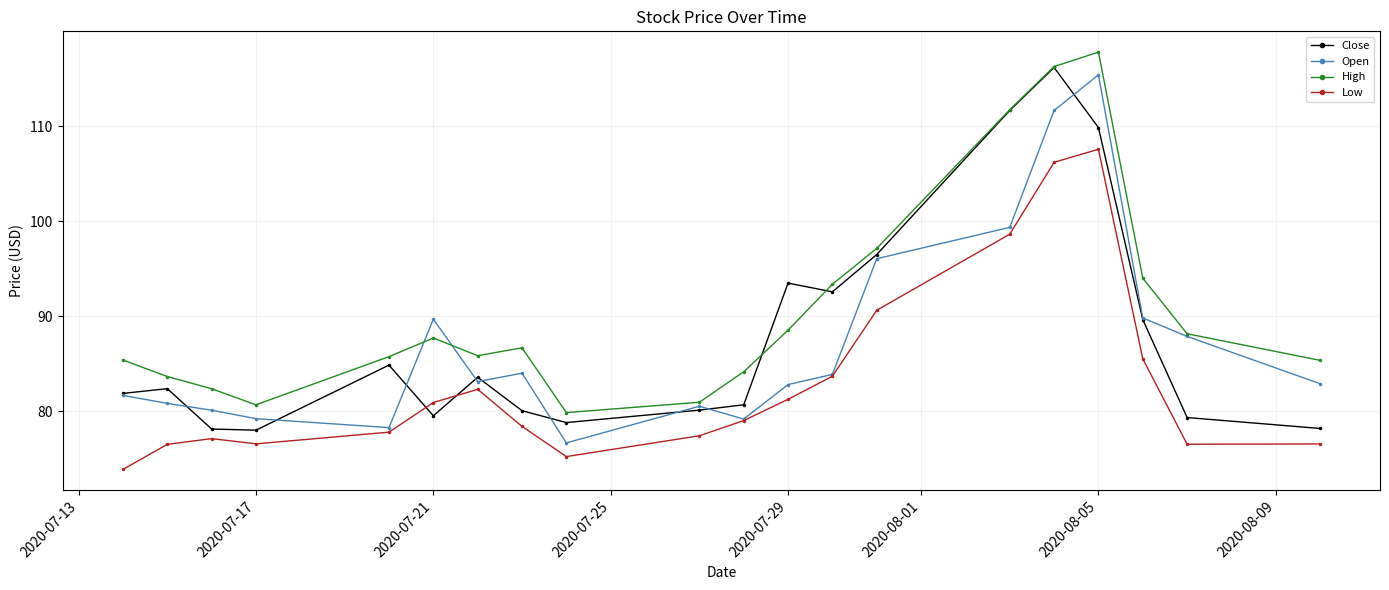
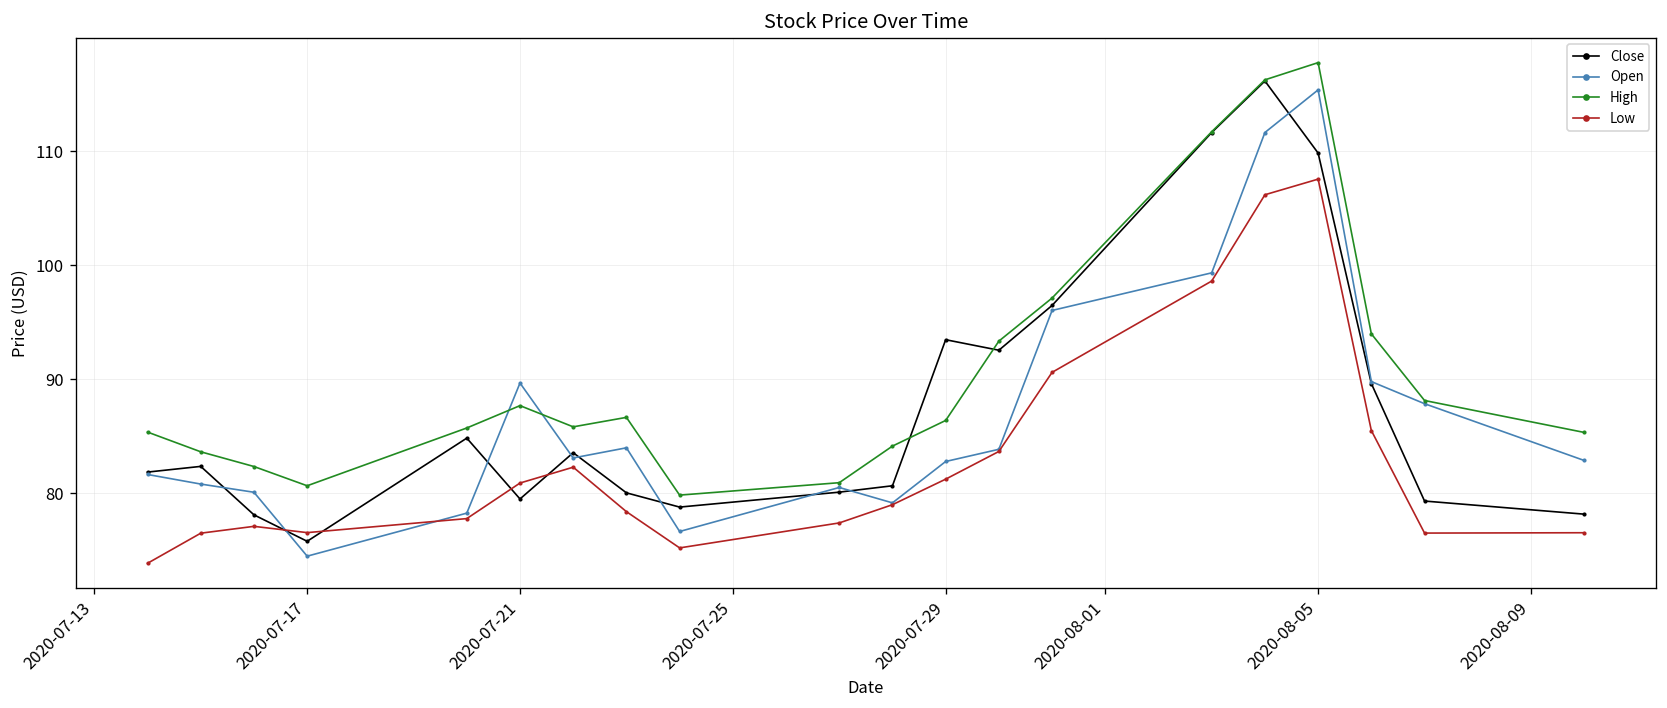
Close, 2020-07-17: 78 -> 76
Open, 2020-07-17: 79 -> 74
High, 2020-07-29: 89 -> 86
